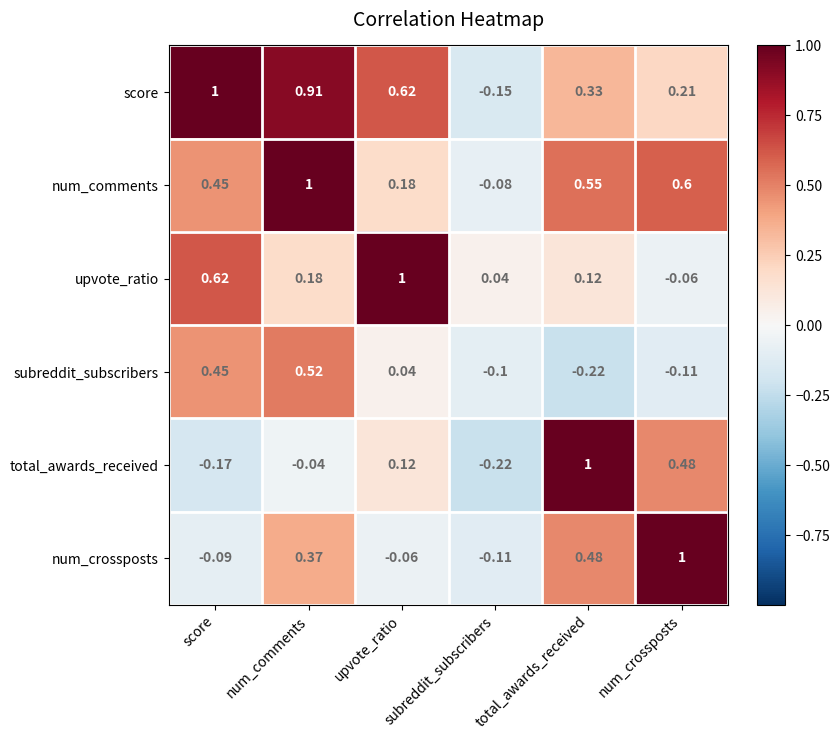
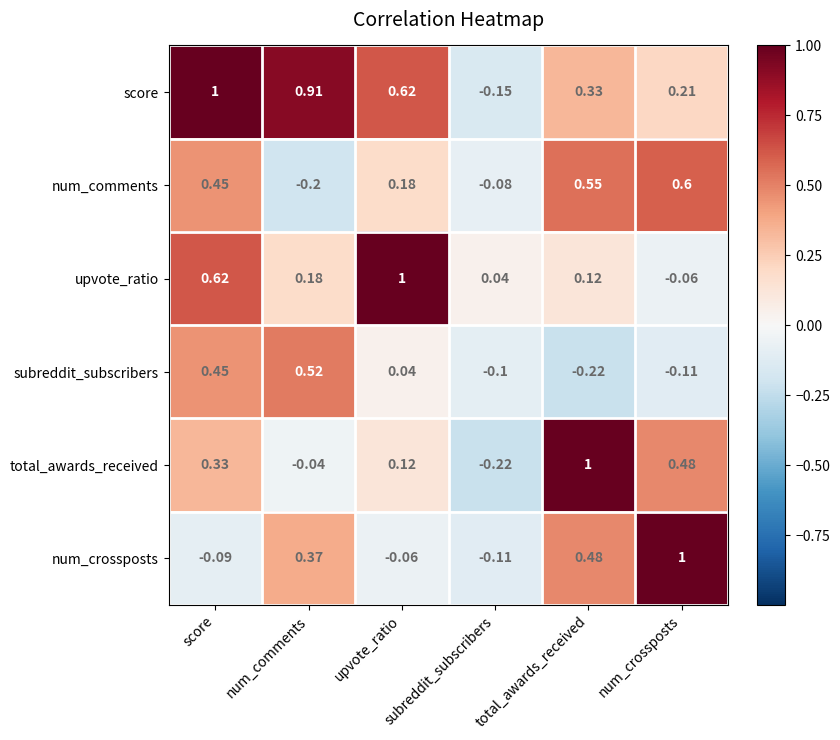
num_comments, num_comments: 1 -> -0.2
total_awards_received, score: -0.17 -> 0.33
